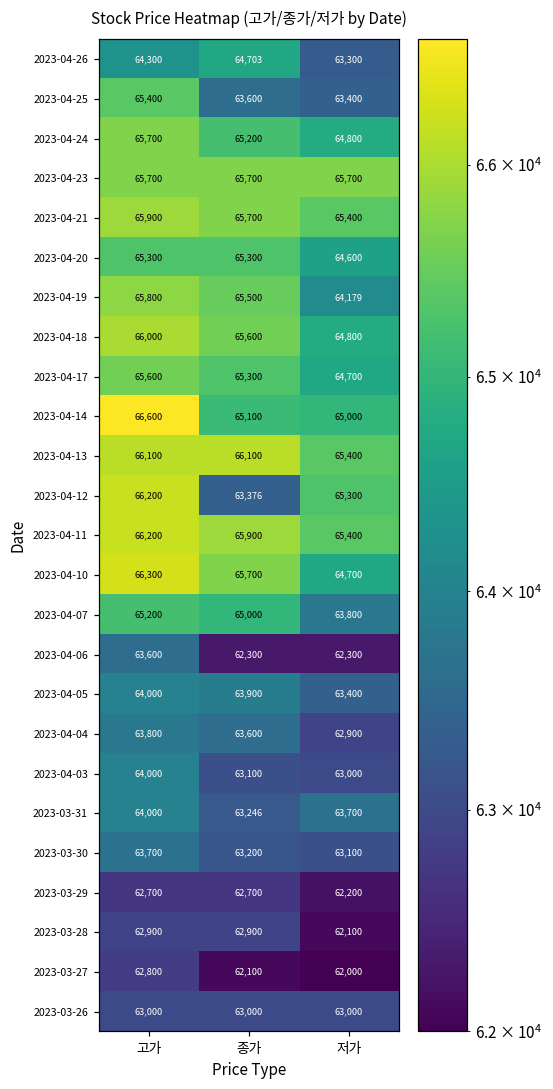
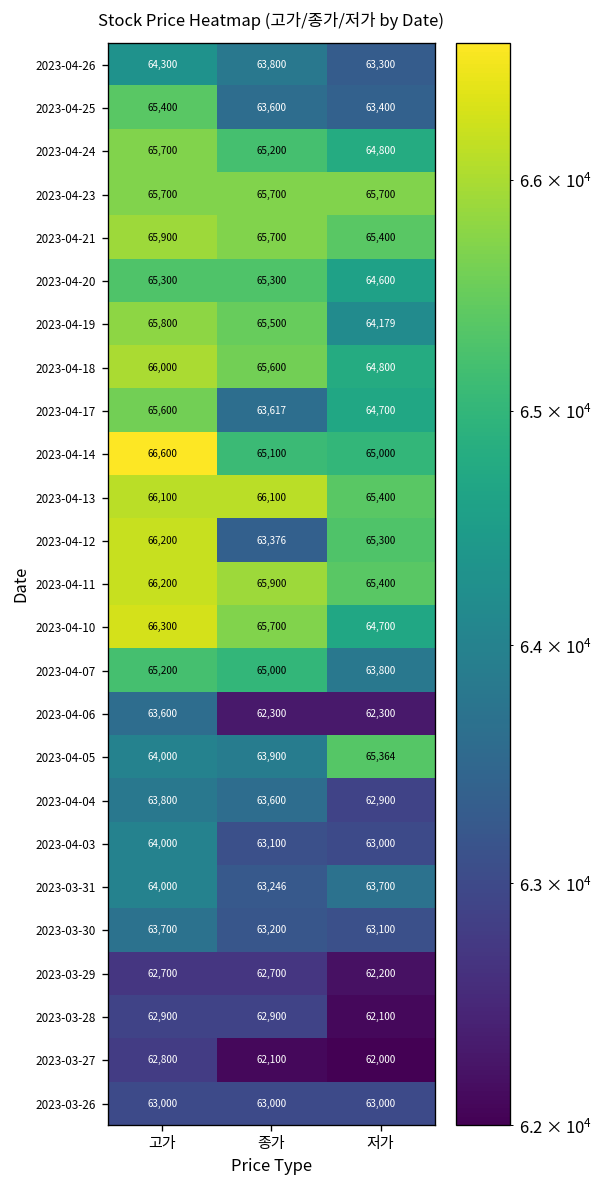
2023-04-26, 종가: 64,703 -> 63,800
2023-04-17, 종가: 65,300 -> 63,617
2023-04-05, 저가: 63,400 -> 65,364
